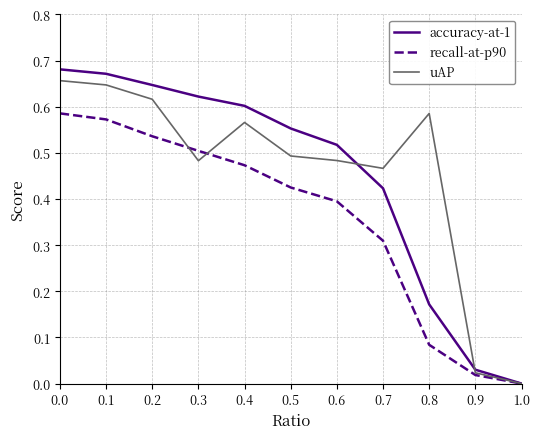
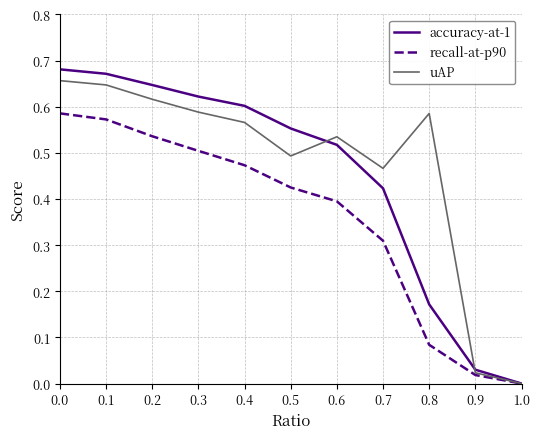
uAP, 0.3: 0.48 -> 0.59
uAP, 0.6: 0.48 -> 0.53
